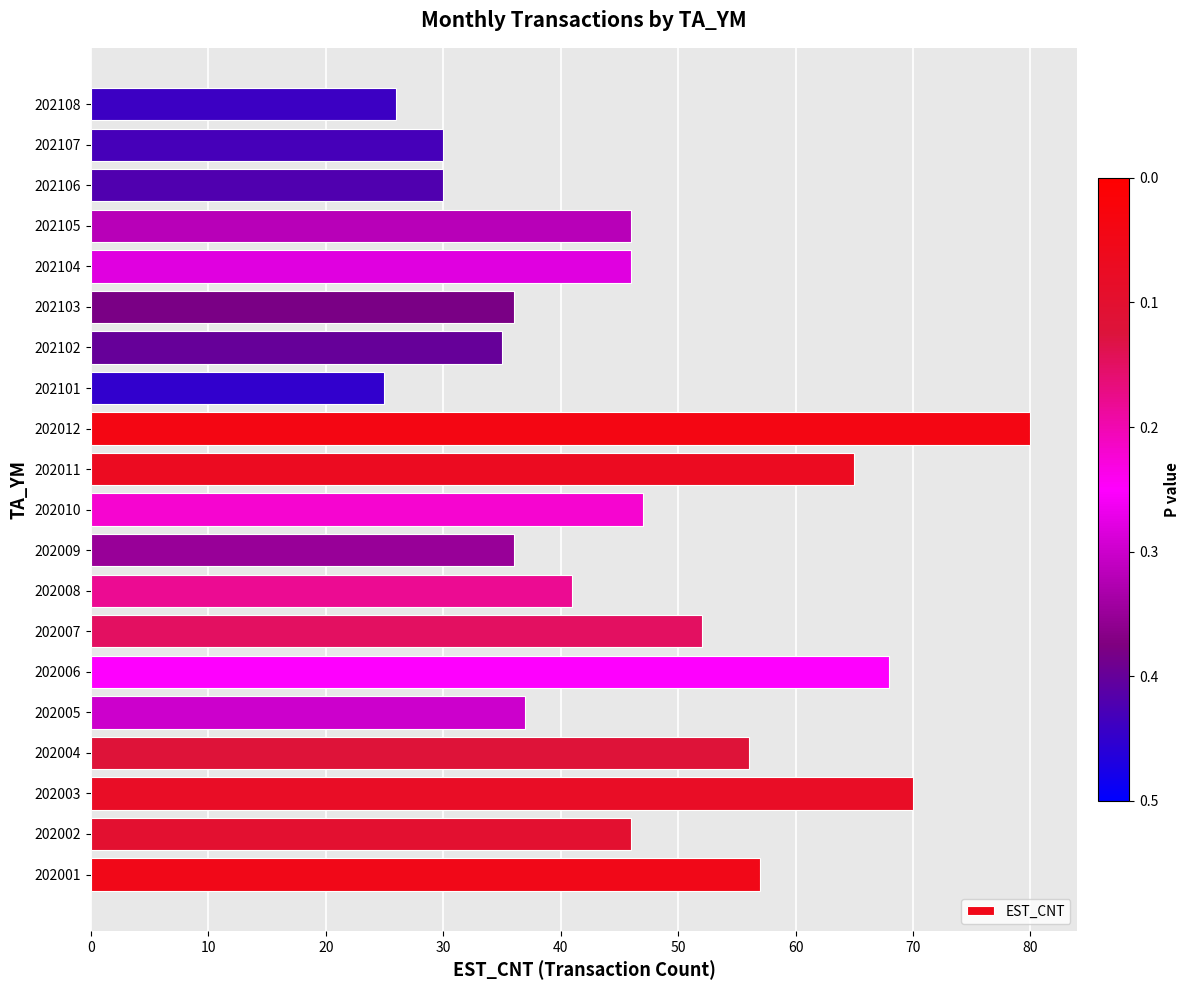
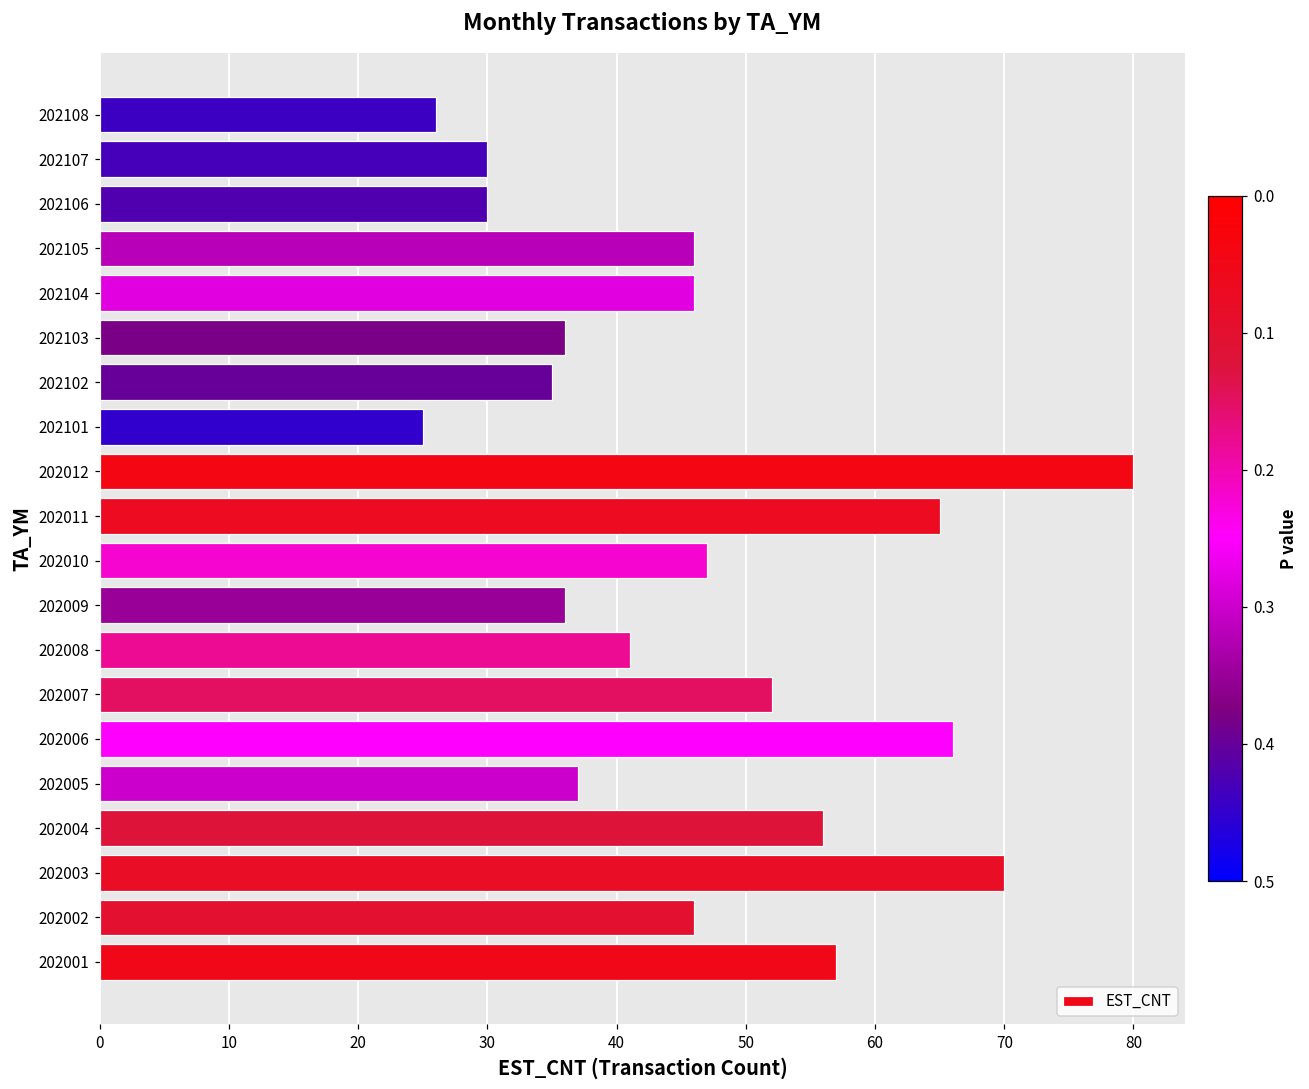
202006: 68 -> 66
